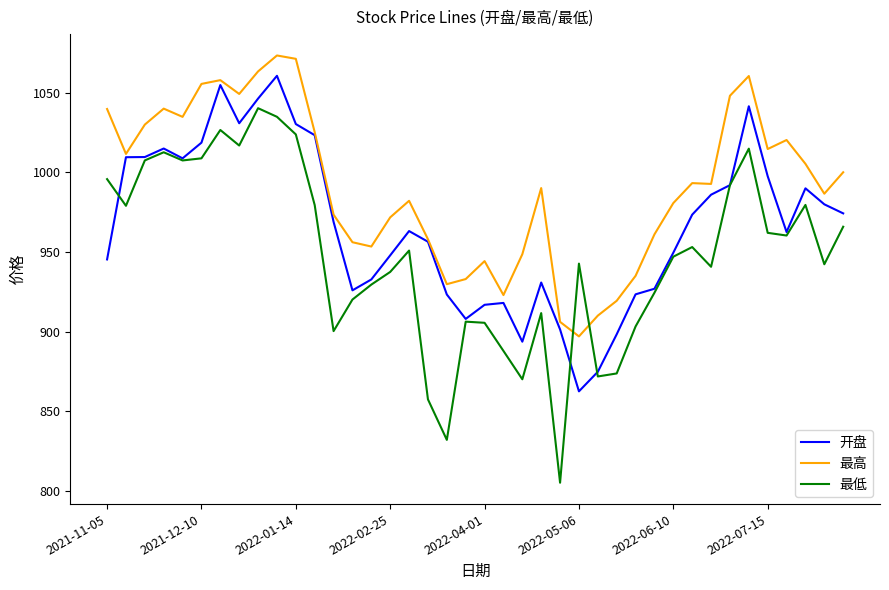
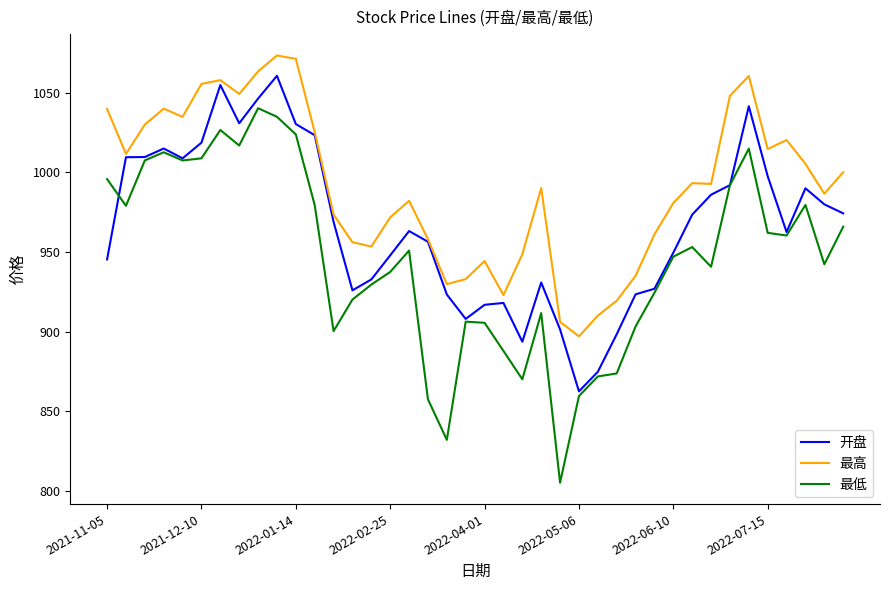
最低, 2022-05-06: 943 -> 860
